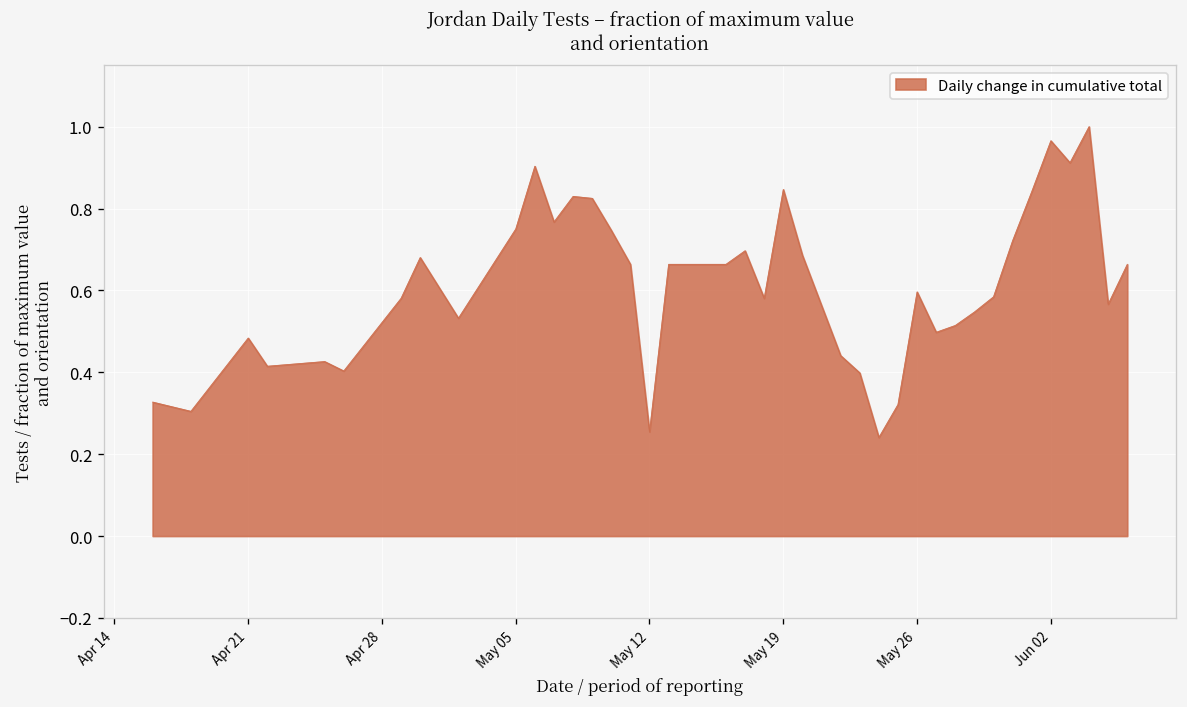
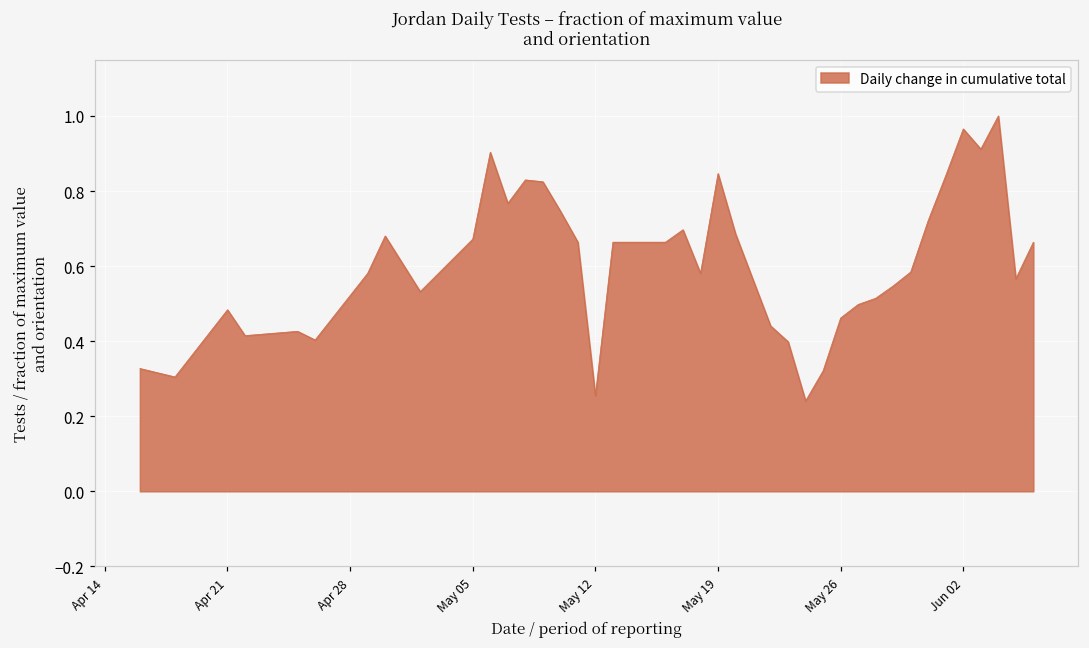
May 05: 0.75 -> 0.67
May 26: 0.60 -> 0.46
